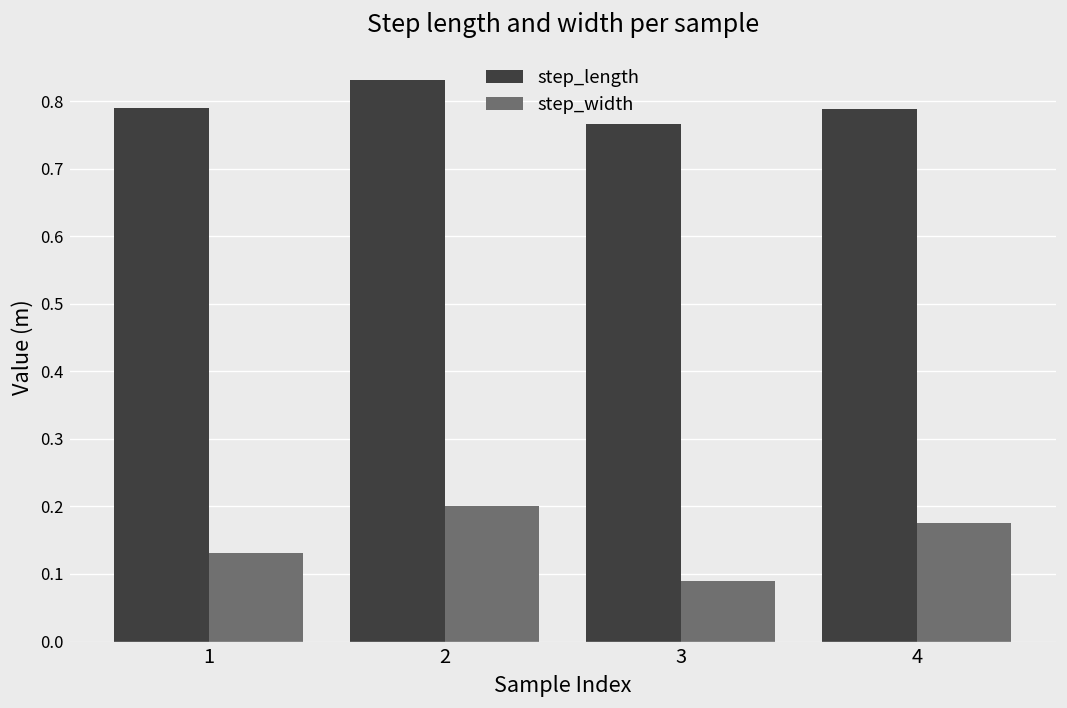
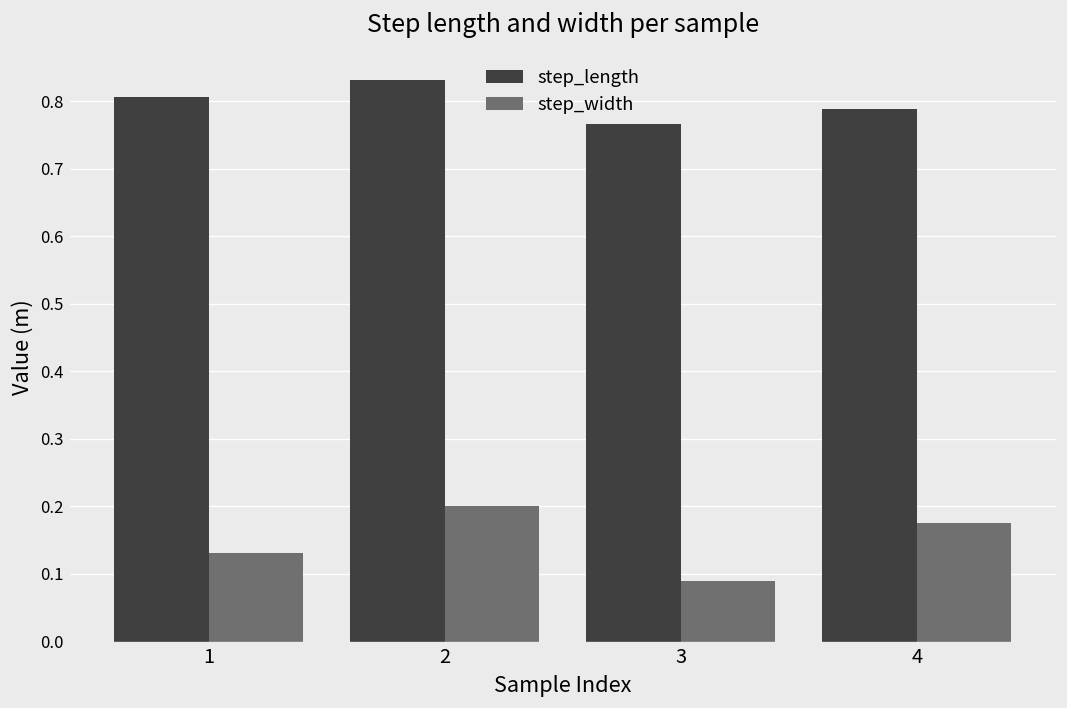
step_length, 1: 0.79 -> 0.81
